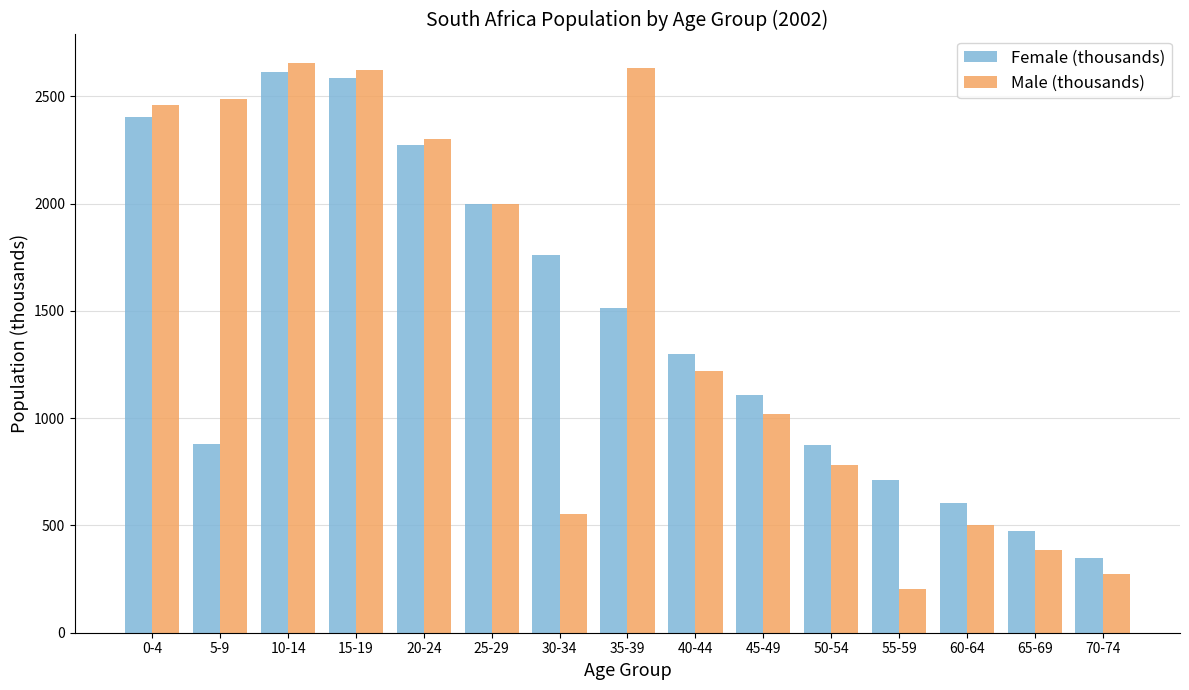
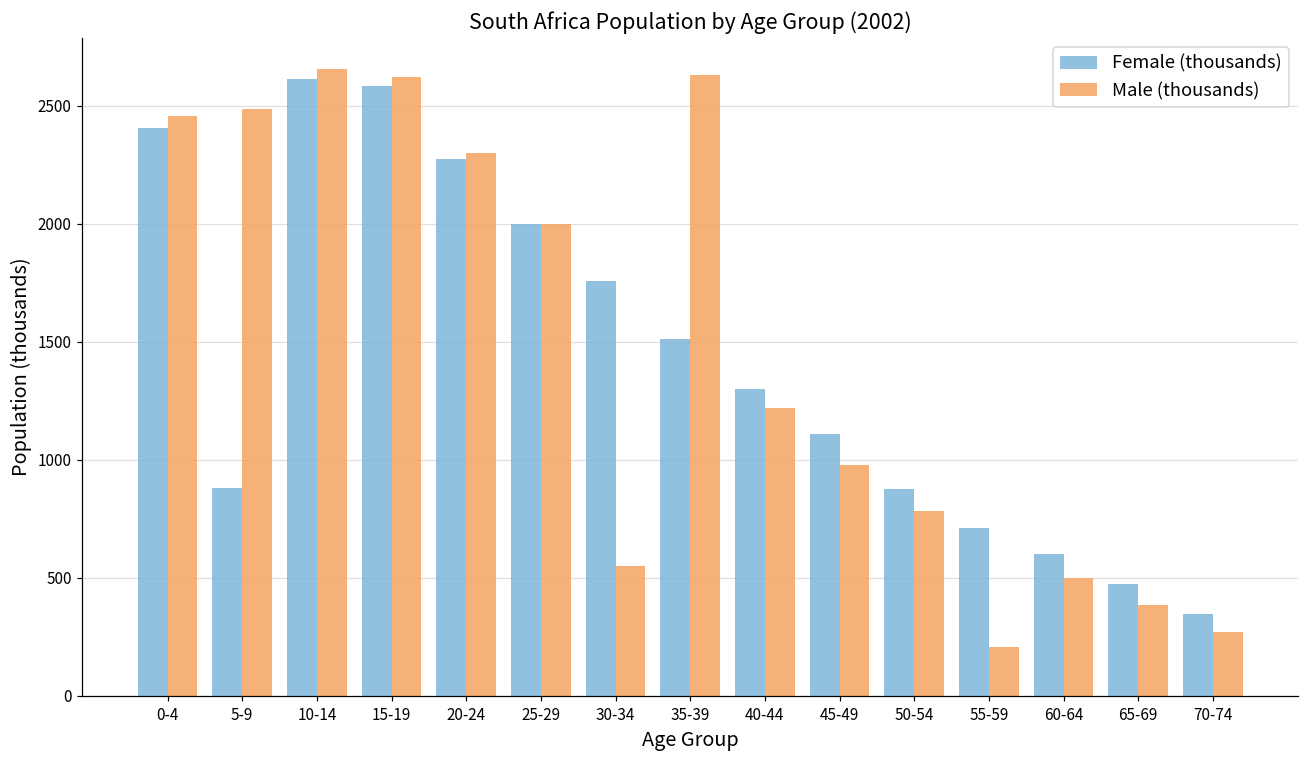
Male (thousands), 45-49: 1020 -> 980
